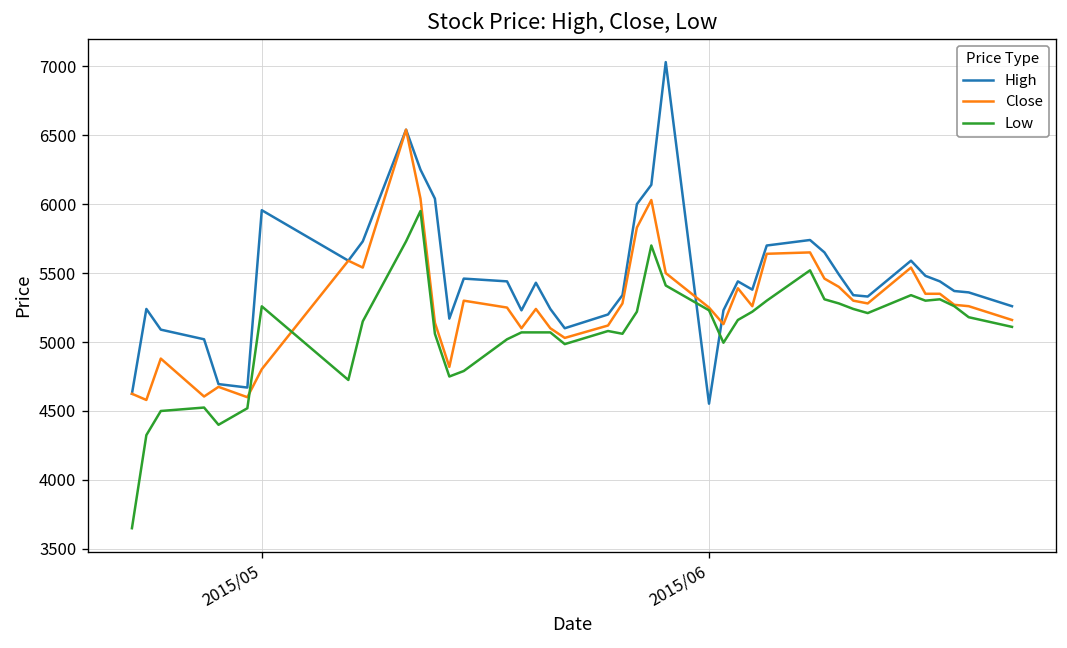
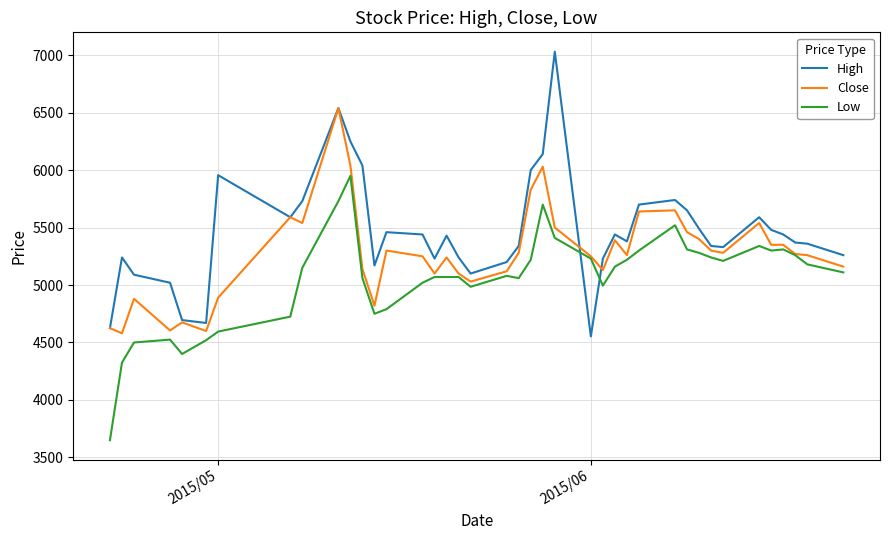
Close, 2015/05: 4800 -> 4890
Low, 2015/05: 5260 -> 4600
